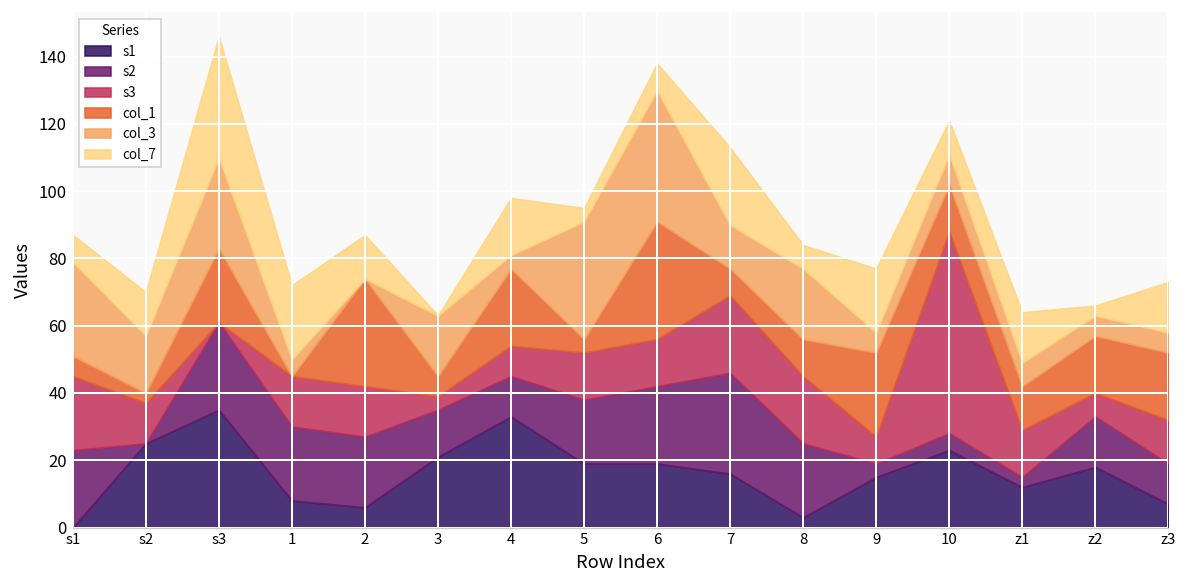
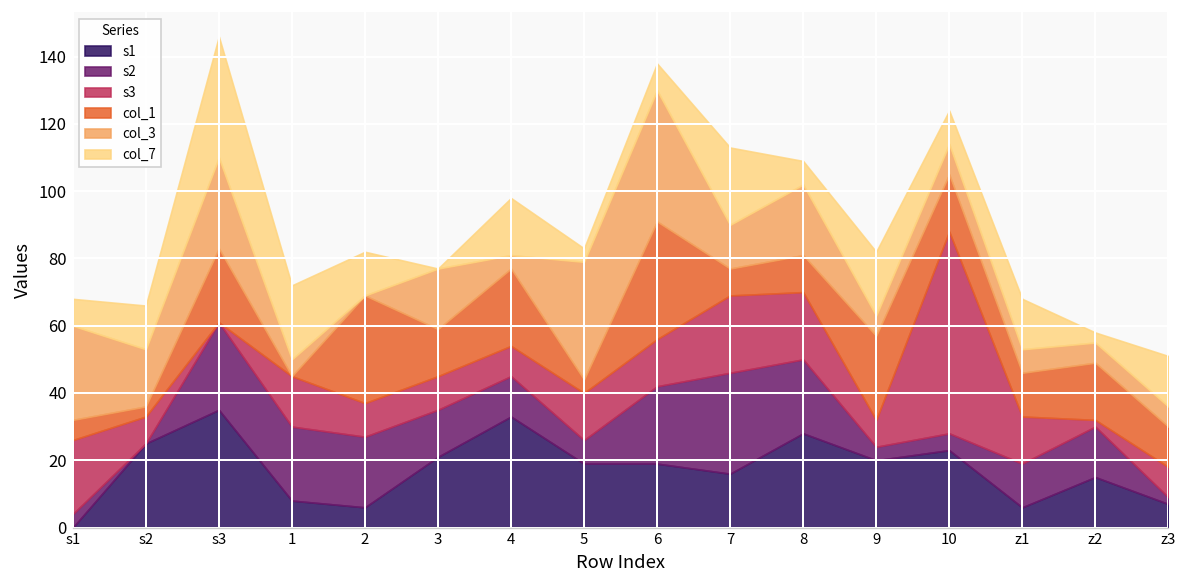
s2, s1: 23 -> 4
s3, s2: 12 -> 8
s3, 2: 15 -> 10
s3, 3: 4 -> 10
col_1, 3: 6 -> 14
s2, 5: 19 -> 7
s1, 8: 3 -> 28
s1, 9: 15 -> 20
col_1, 10: 14 -> 17
s1, z1: 12 -> 6
s2, z1: 3 -> 13
s1, z2: 18 -> 15
s3, z2: 7 -> 2
s2, z3: 12 -> 2
s3, z3: 13 -> 9
col_1, z3: 20 -> 12
